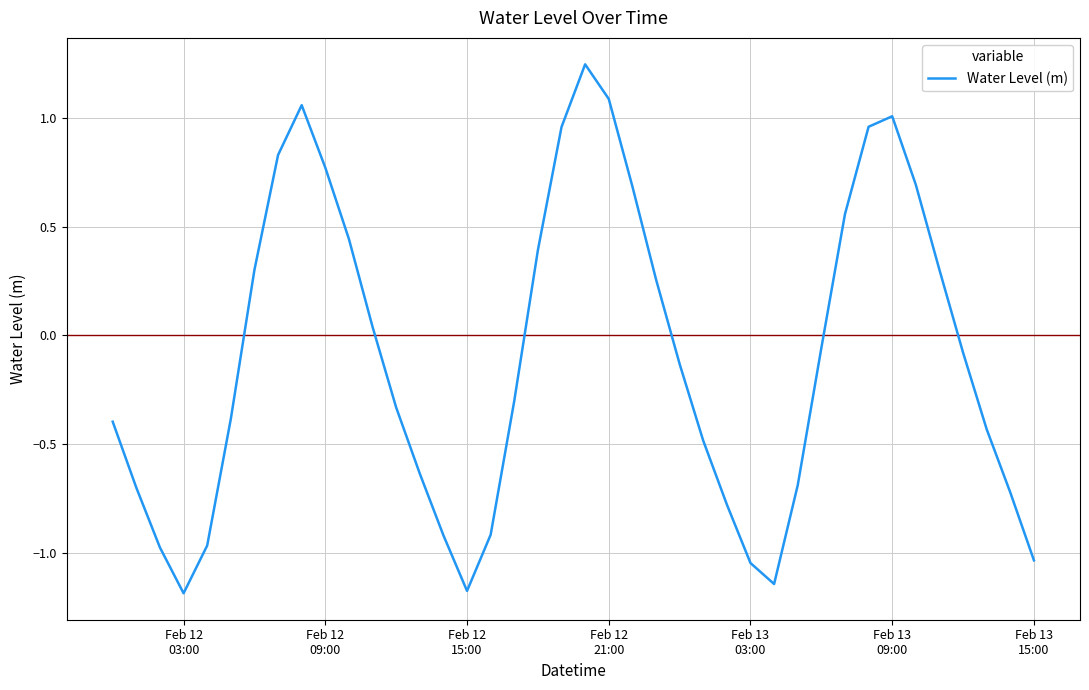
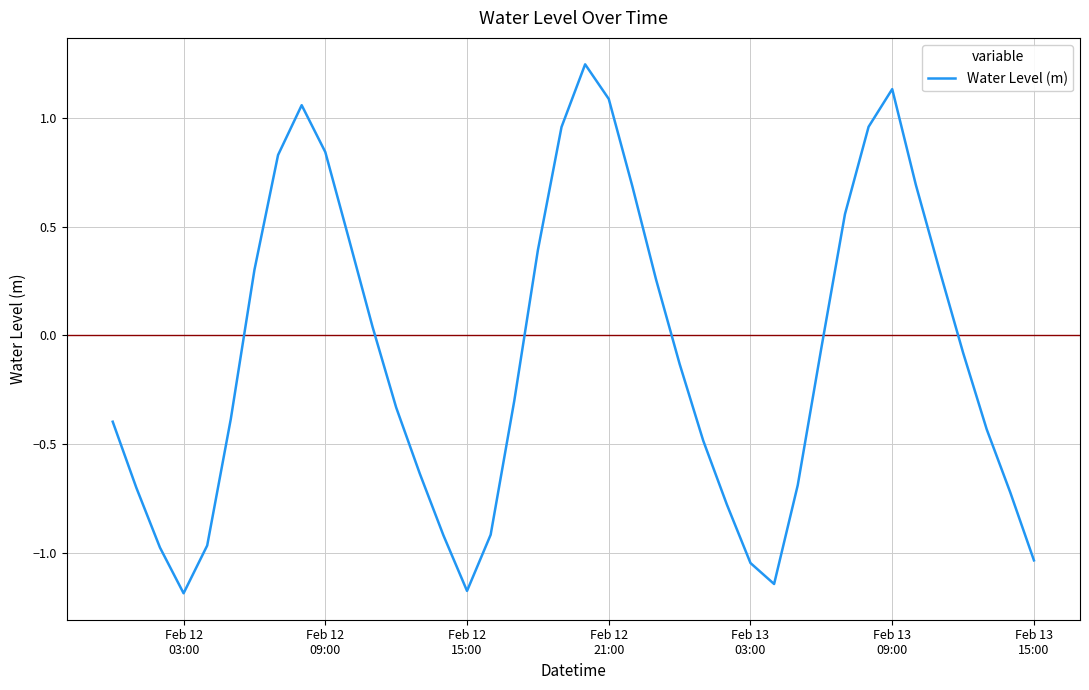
Feb 12 09:00: 0.77 -> 0.84
Feb 13 09:00: 1.01 -> 1.13
